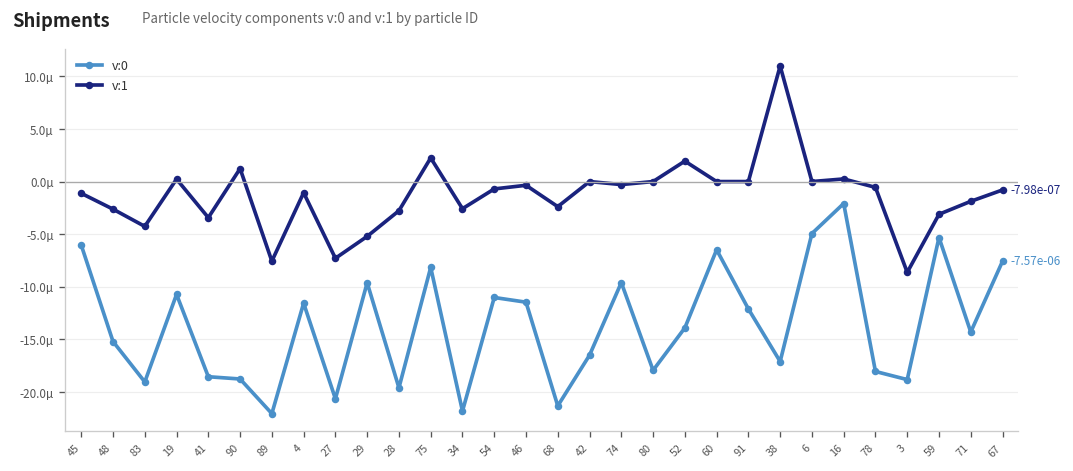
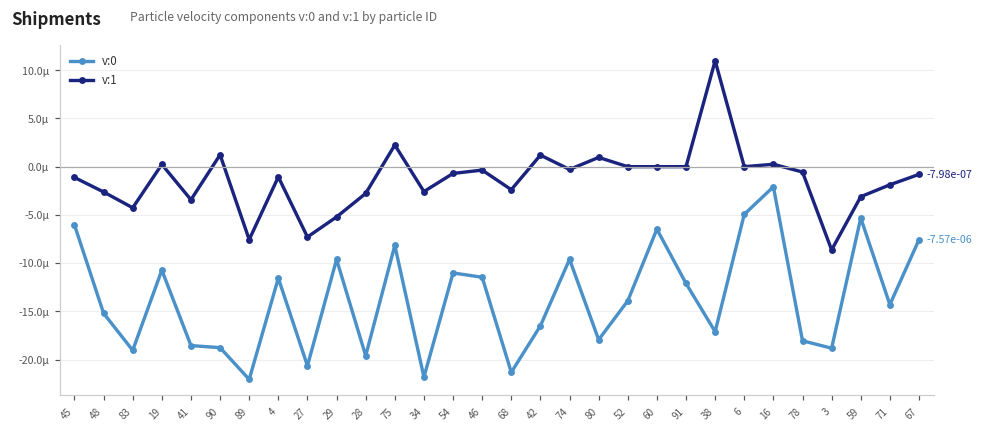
v:1, 42: 0µ -> 1µ
v:1, 80: 0µ -> 1µ
v:1, 52: 2µ -> 0µ
